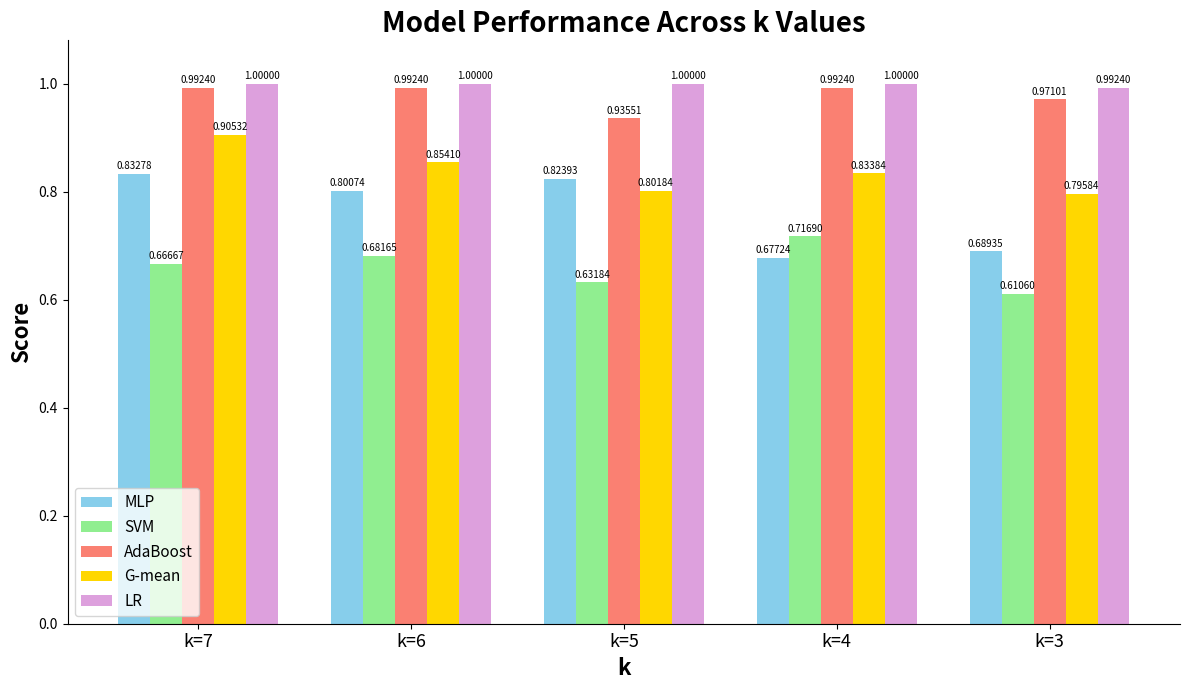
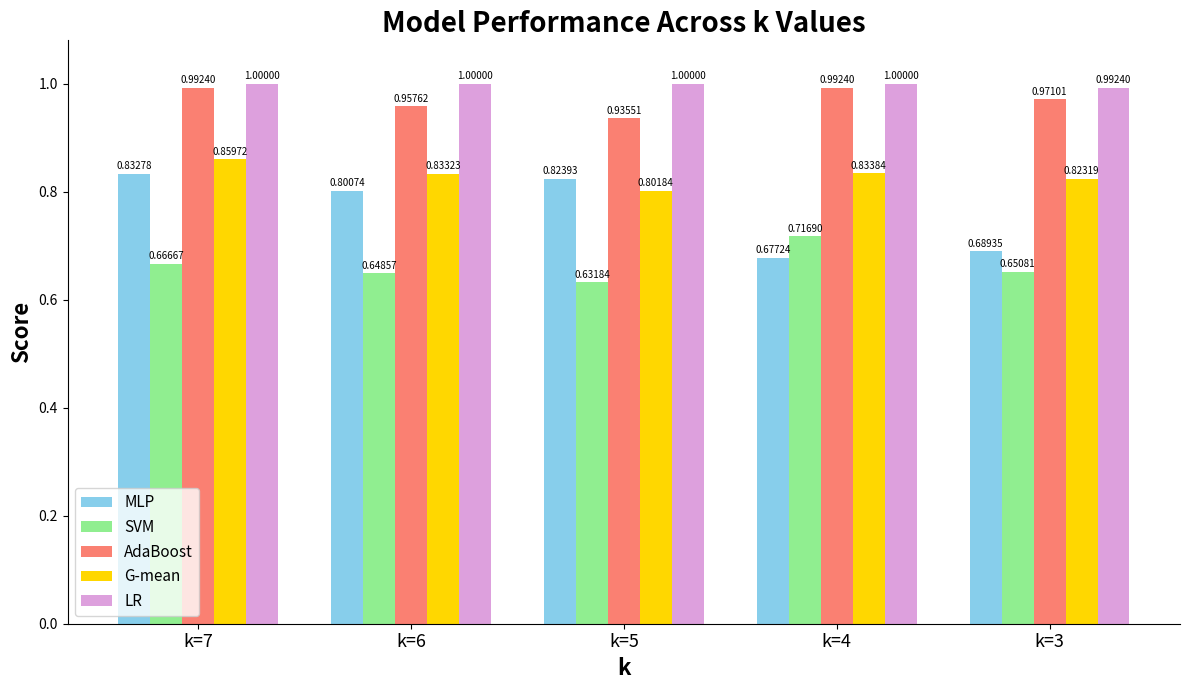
G-mean, k=7: 0.90532 -> 0.85972
SVM, k=6: 0.68165 -> 0.64857
AdaBoost, k=6: 0.99240 -> 0.95762
G-mean, k=6: 0.85410 -> 0.83323
SVM, k=3: 0.61060 -> 0.65081
G-mean, k=3: 0.79584 -> 0.82319
